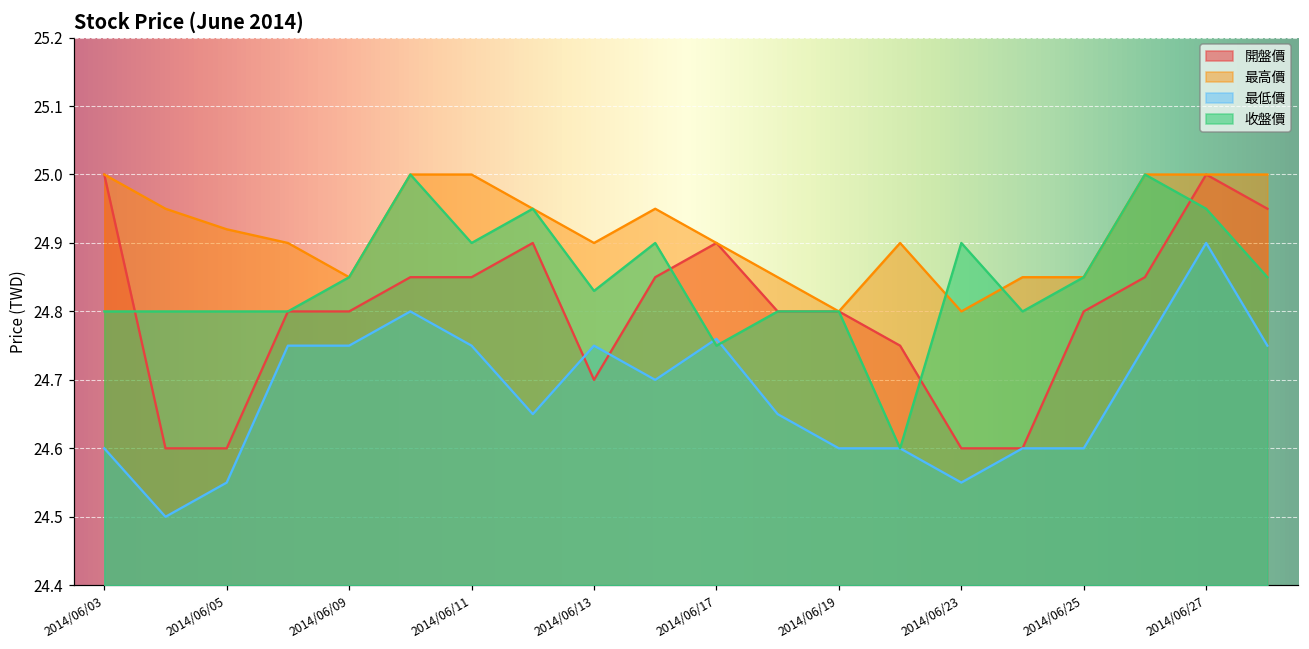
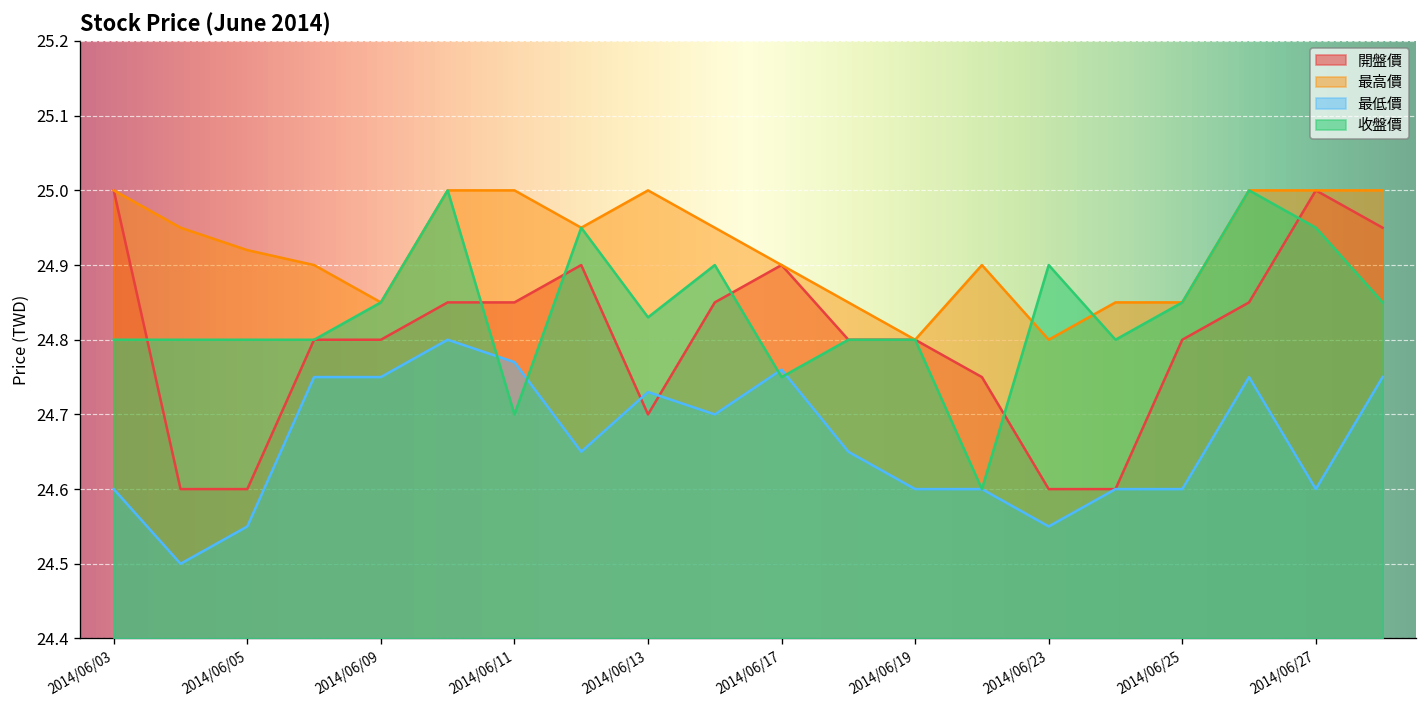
最低價, 2014/06/11: 24.75 -> 24.77
收盤價, 2014/06/11: 24.9 -> 24.7
最高價, 2014/06/13: 24.9 -> 25.0
最低價, 2014/06/13: 24.75 -> 24.73
最低價, 2014/06/27: 24.9 -> 24.6
